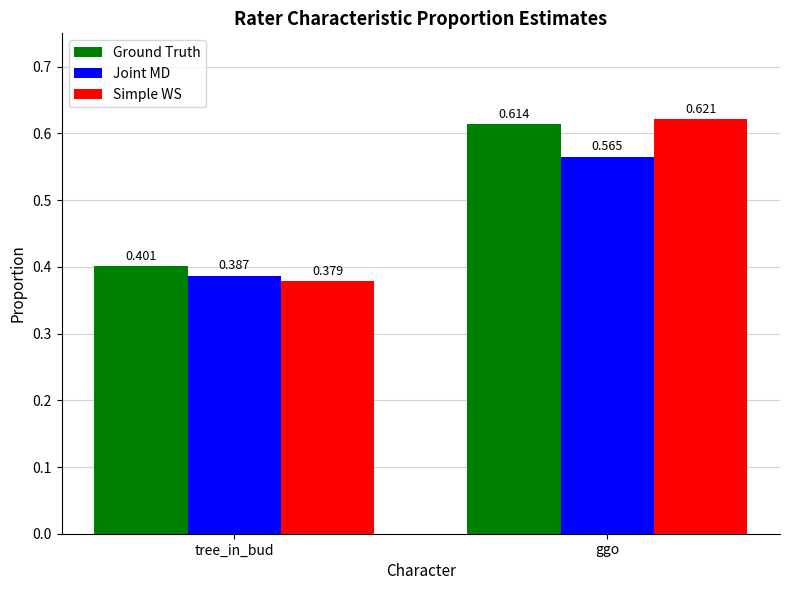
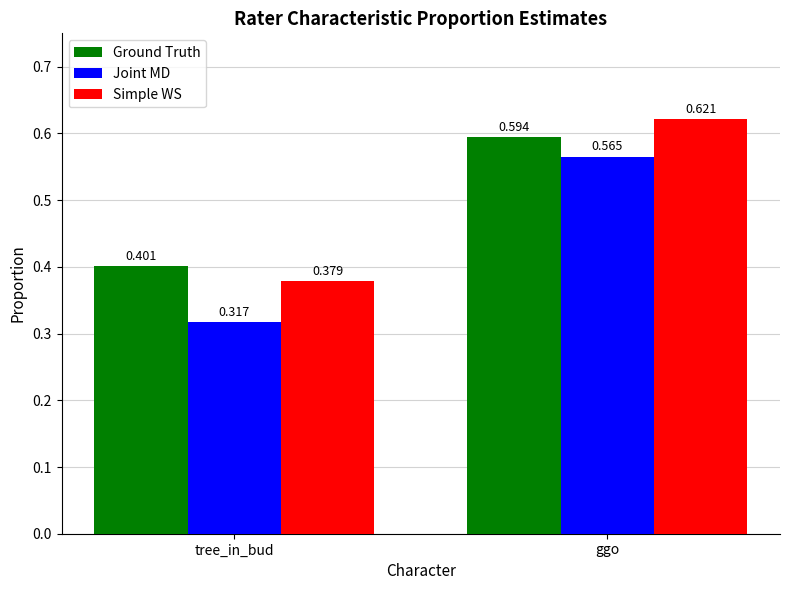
Joint MD, tree_in_bud: 0.387 -> 0.317
Ground Truth, ggo: 0.614 -> 0.594
